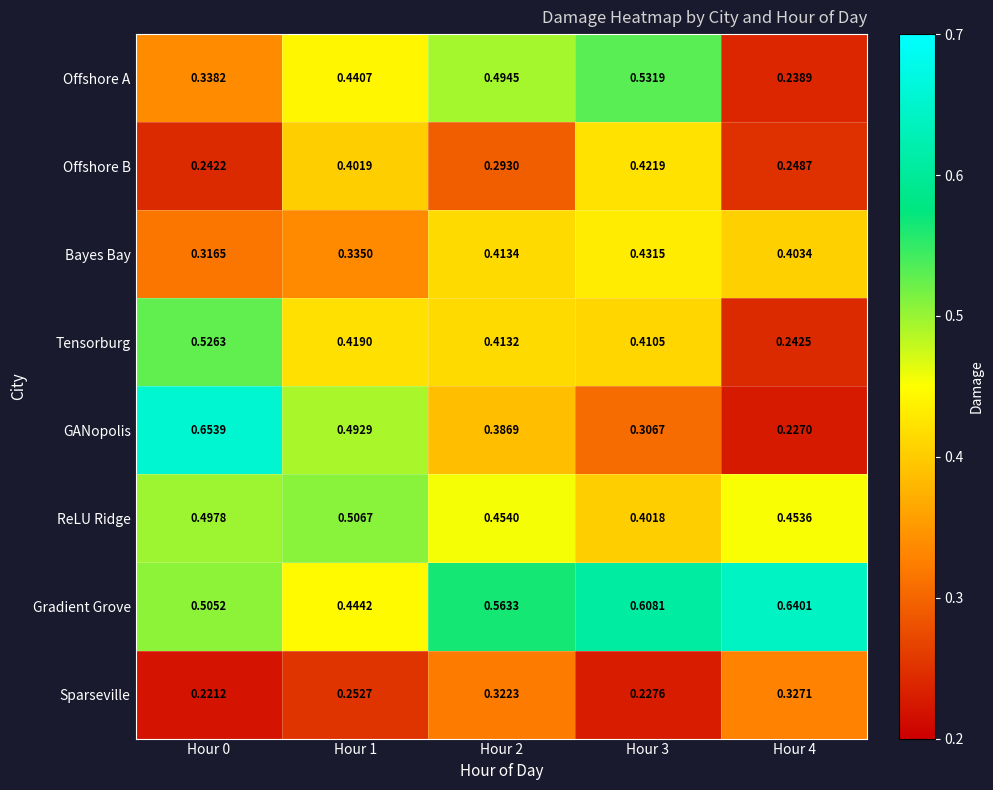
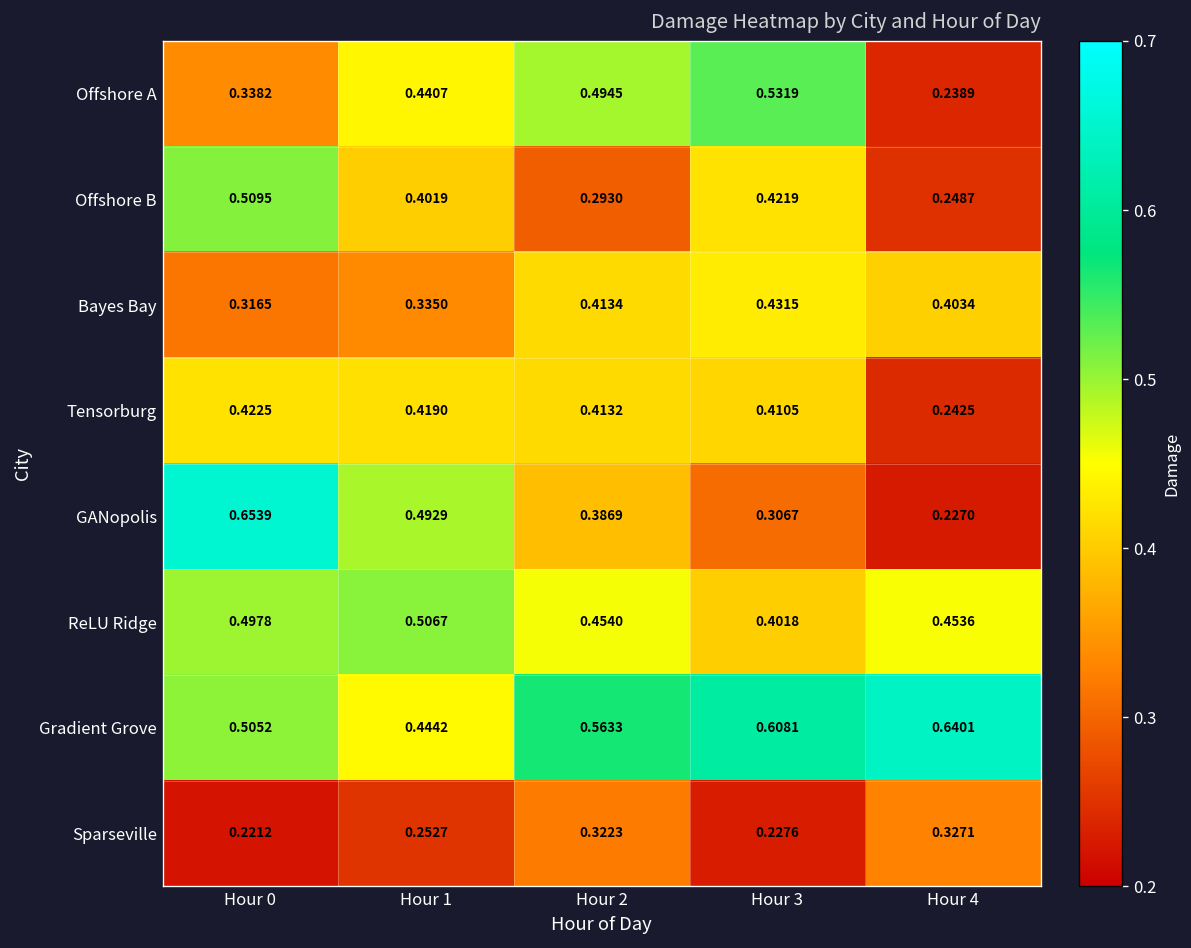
Offshore B, Hour 0: 0.2422 -> 0.5095
Tensorburg, Hour 0: 0.5263 -> 0.4225
